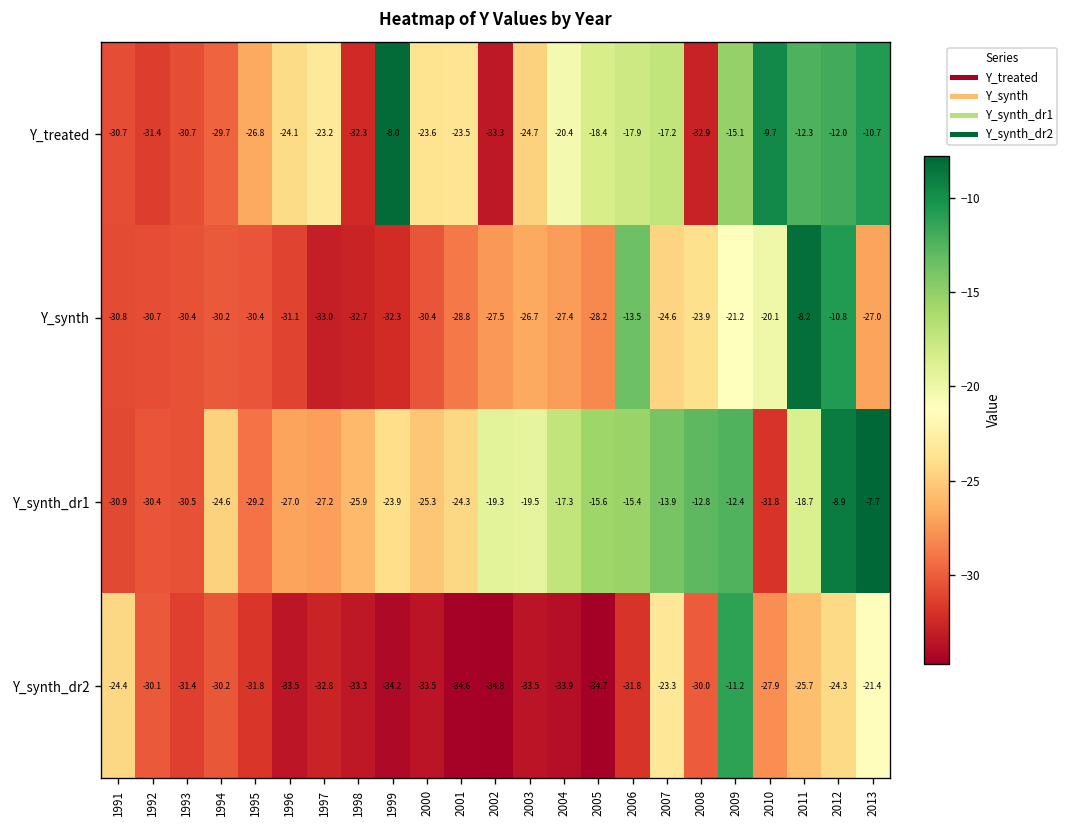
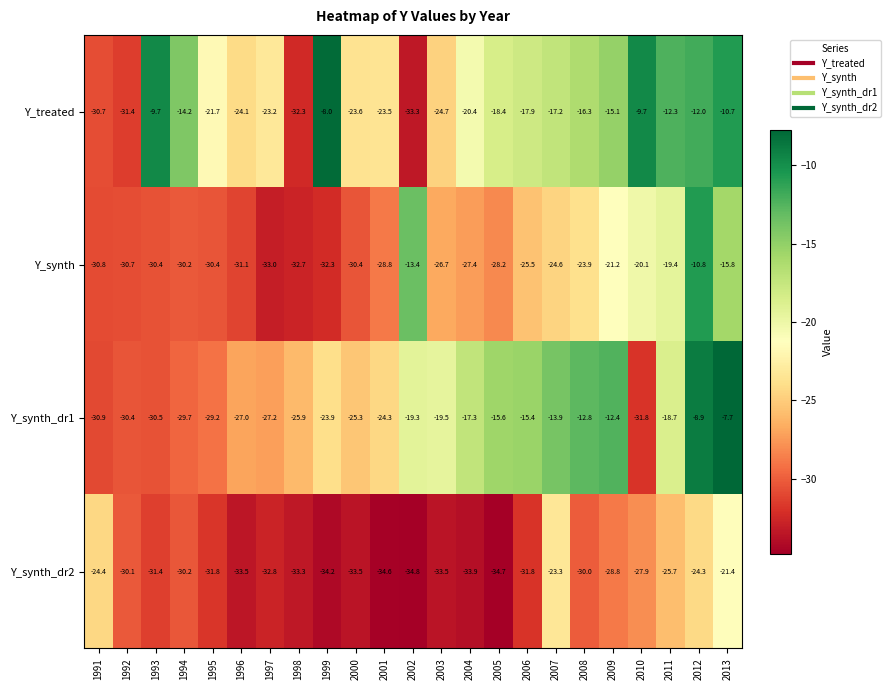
Y_treated, 1993: -30.7 -> -9.7
Y_treated, 1994: -29.7 -> -14.2
Y_treated, 1995: -26.8 -> -21.7
Y_treated, 2008: -32.9 -> -16.3
Y_synth, 2002: -27.5 -> -13.4
Y_synth, 2006: -13.5 -> -25.5
Y_synth, 2011: -8.2 -> -19.4
Y_synth, 2013: -27.0 -> -15.8
Y_synth_dr1, 1994: -24.6 -> -29.7
Y_synth_dr2, 2009: -11.2 -> -28.8
